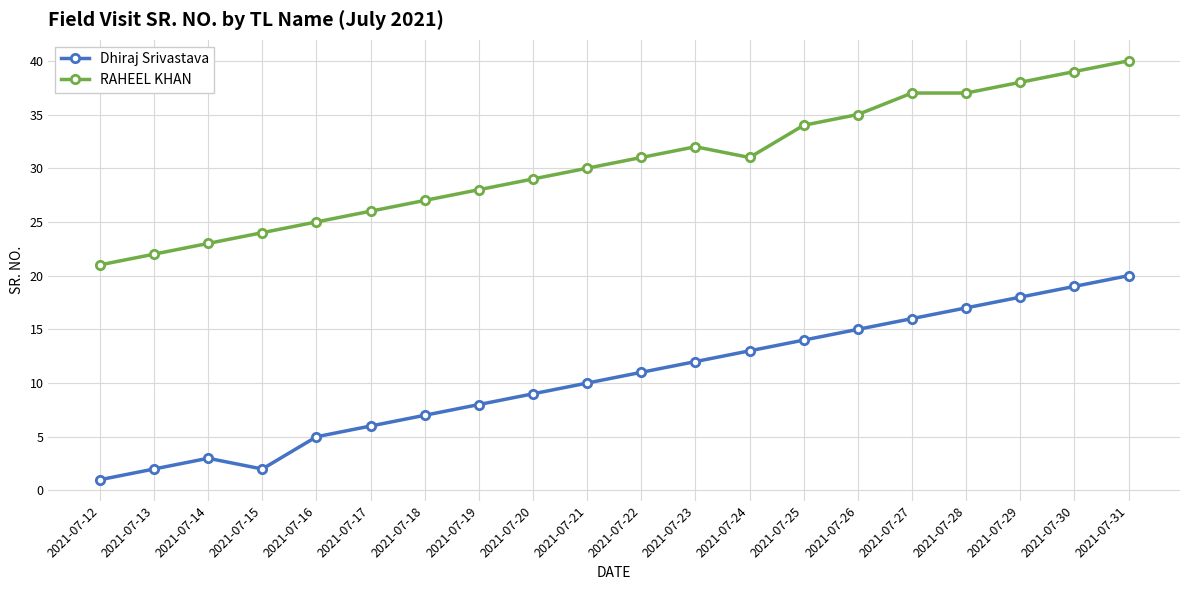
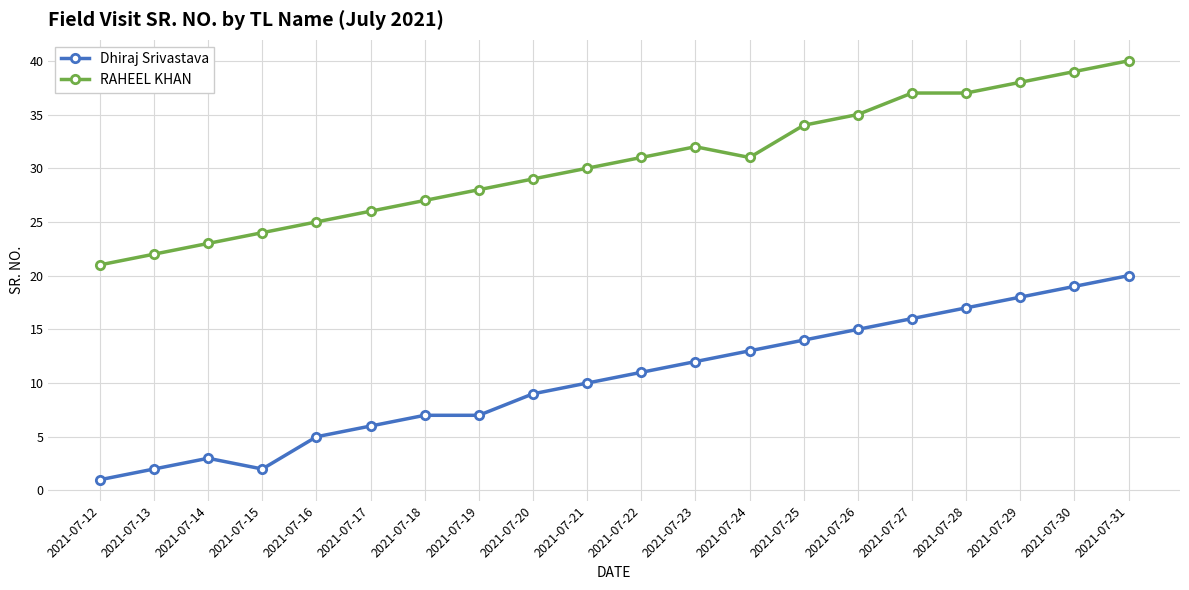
Dhiraj Srivastava, 2021-07-19: 8 -> 7
